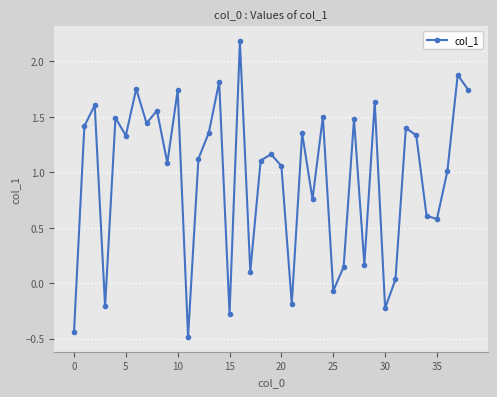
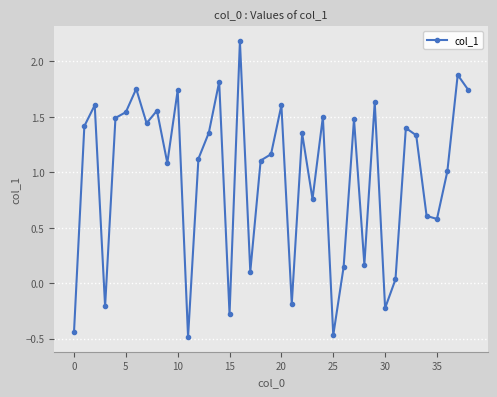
5: 1.33 -> 1.54
20: 1.06 -> 1.60
25: -0.07 -> -0.47
